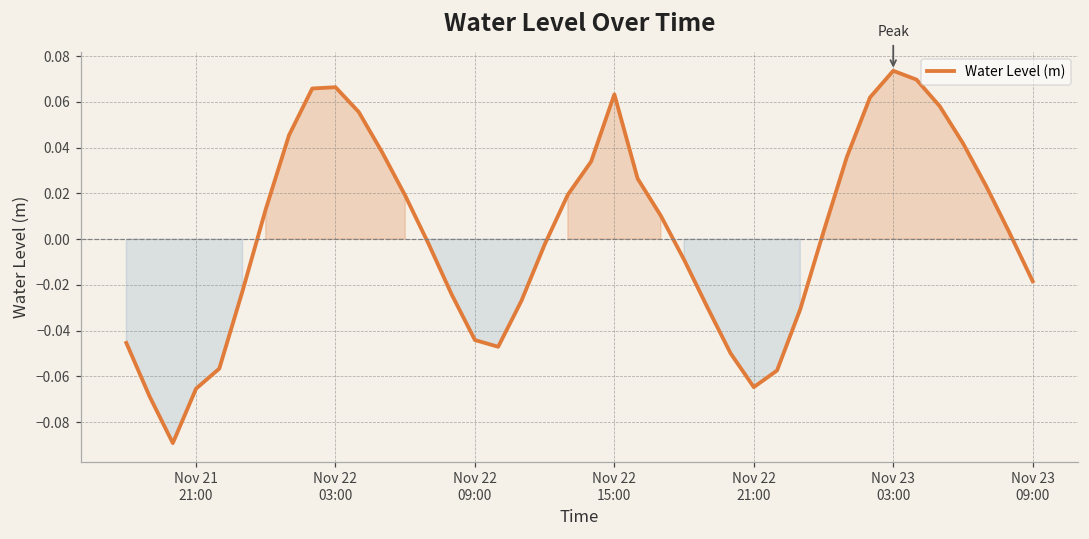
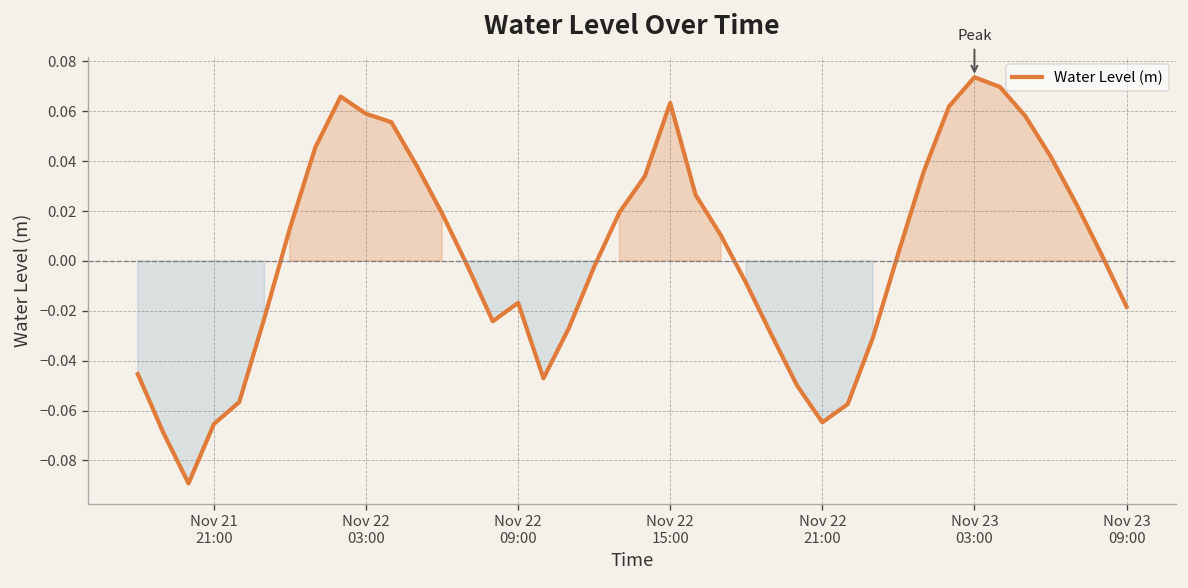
Nov 22 03:00: 0.066 -> 0.059
Nov 22 09:00: -0.044 -> -0.017
